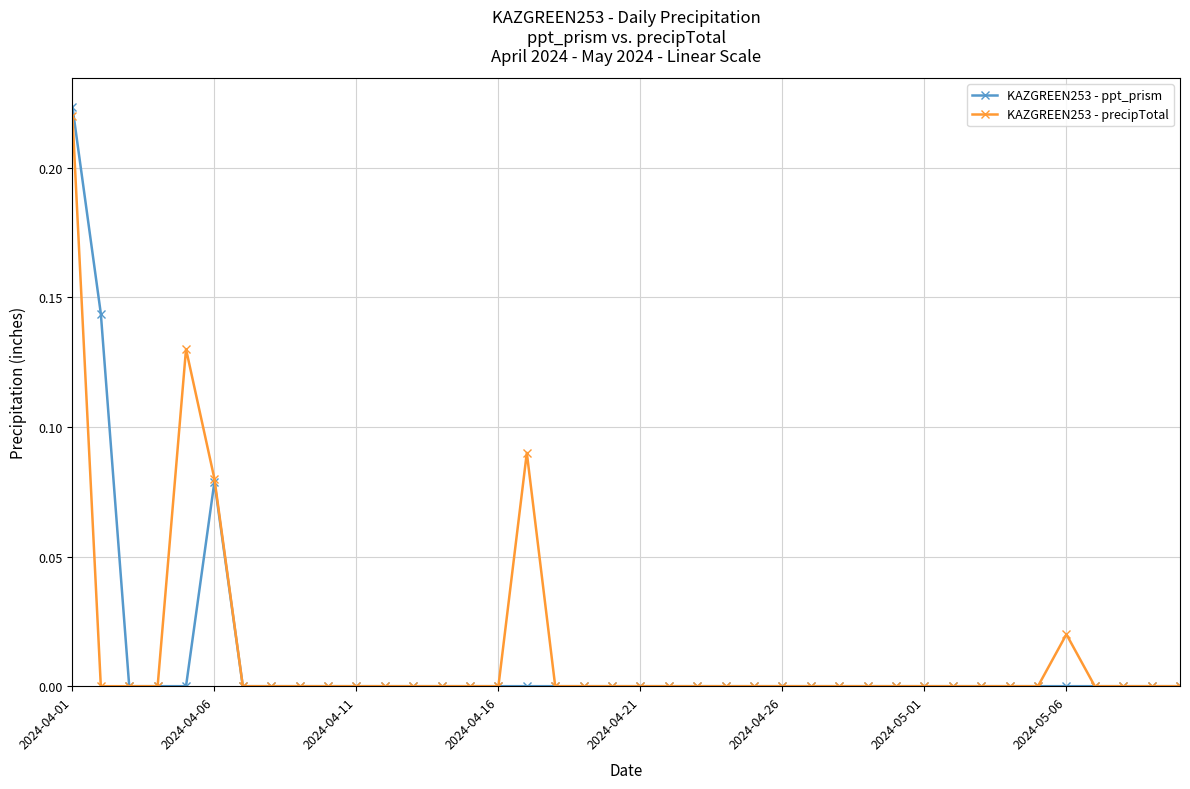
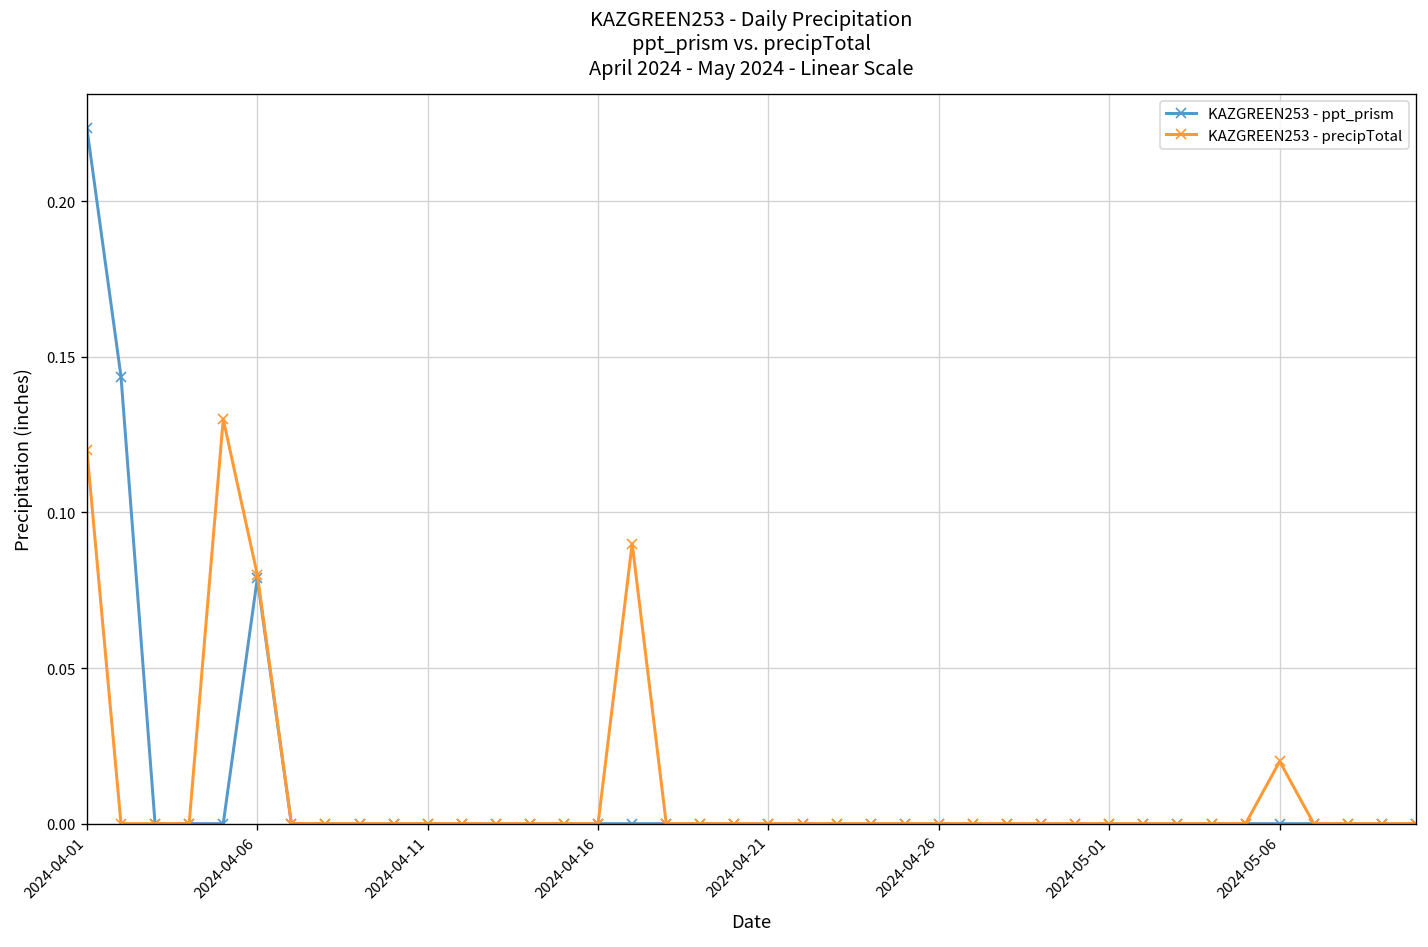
KAZGREEN253 - precipTotal, 2024-04-01: 0.22 -> 0.12
